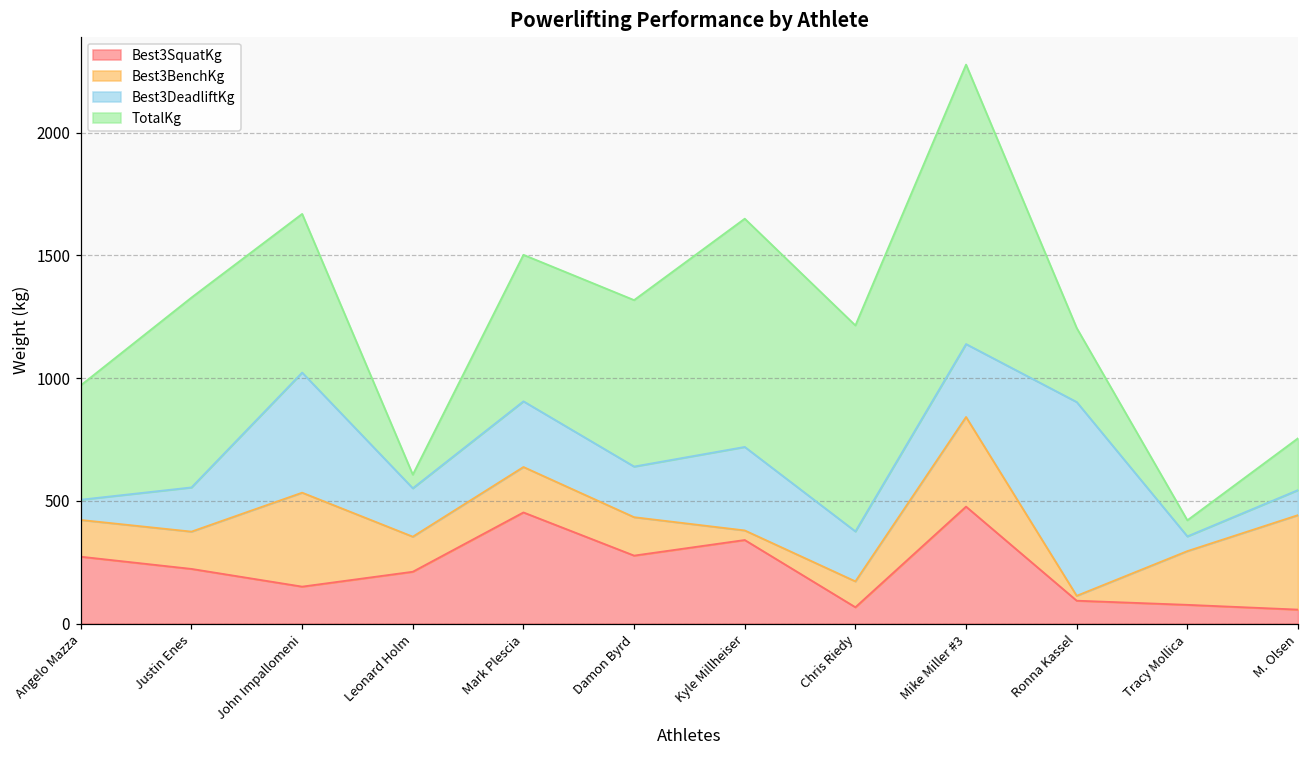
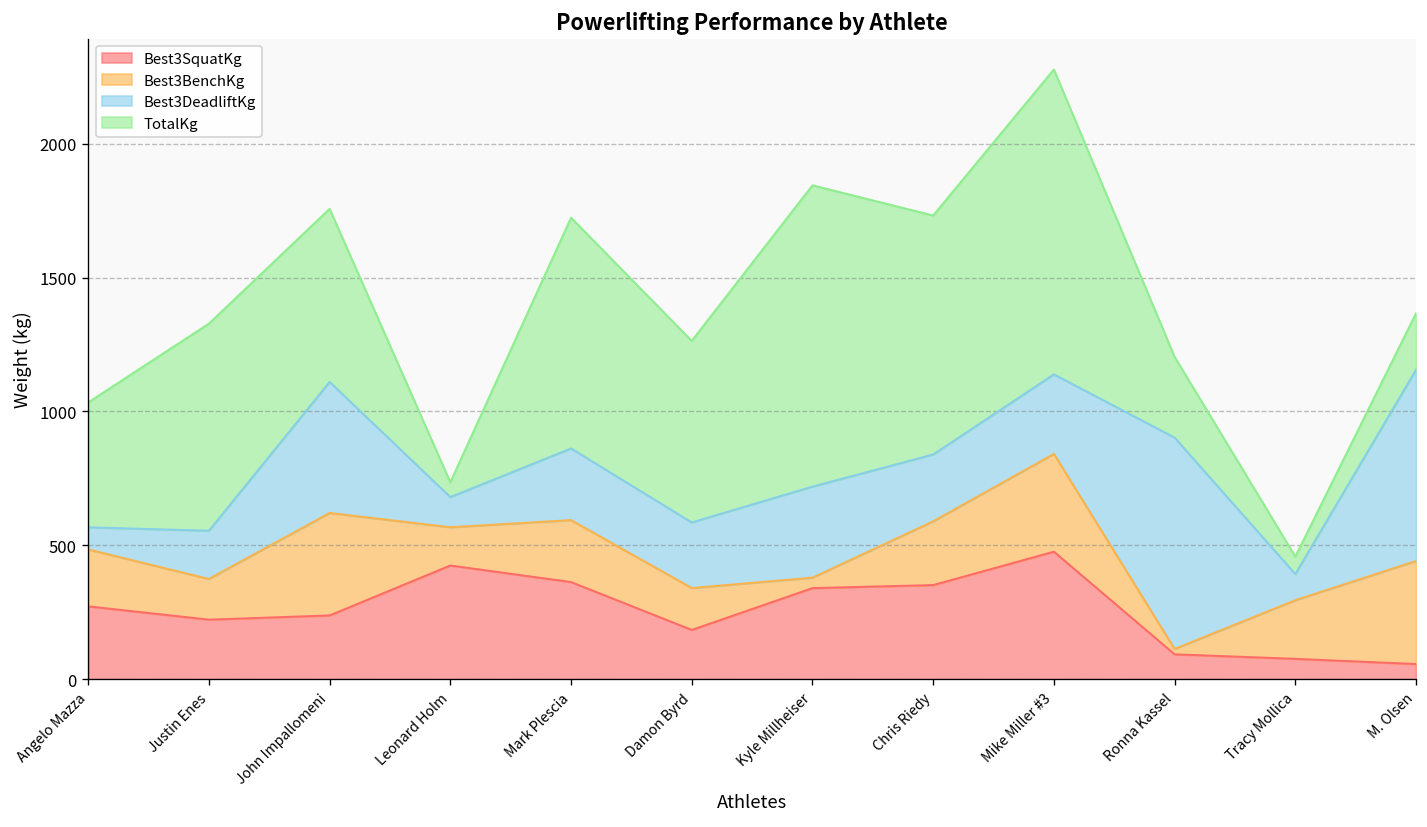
Best3BenchKg, Angelo Mazza: 150 -> 210
Best3SquatKg, John Impallomeni: 150 -> 240
Best3SquatKg, Leonard Holm: 210 -> 420
Best3DeadliftKg, Leonard Holm: 200 -> 110
Best3SquatKg, Mark Plescia: 450 -> 360
Best3BenchKg, Mark Plescia: 190 -> 230
TotalKg, Mark Plescia: 600 -> 860
Best3SquatKg, Damon Byrd: 280 -> 180
Best3DeadliftKg, Damon Byrd: 210 -> 240
TotalKg, Kyle Millheiser: 930 -> 1120
Best3SquatKg, Chris Riedy: 70 -> 350
Best3BenchKg, Chris Riedy: 110 -> 240
Best3DeadliftKg, Chris Riedy: 200 -> 250
TotalKg, Chris Riedy: 840 -> 890
Best3DeadliftKg, Tracy Mollica: 60 -> 100
Best3DeadliftKg, M. Olsen: 100 -> 710
